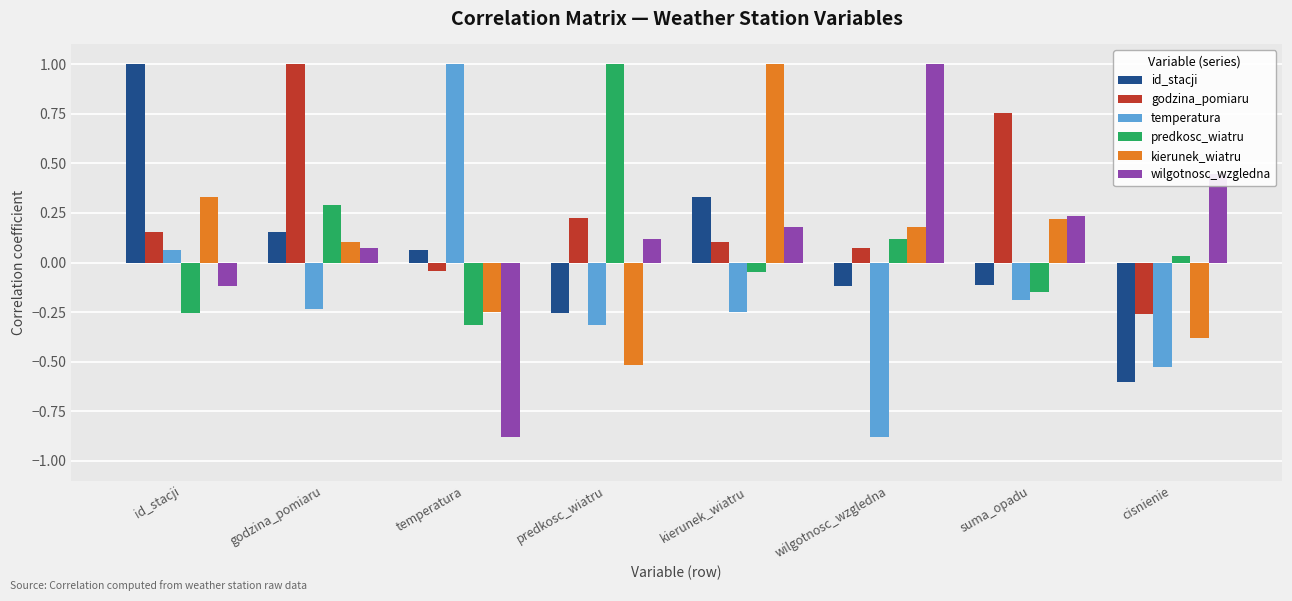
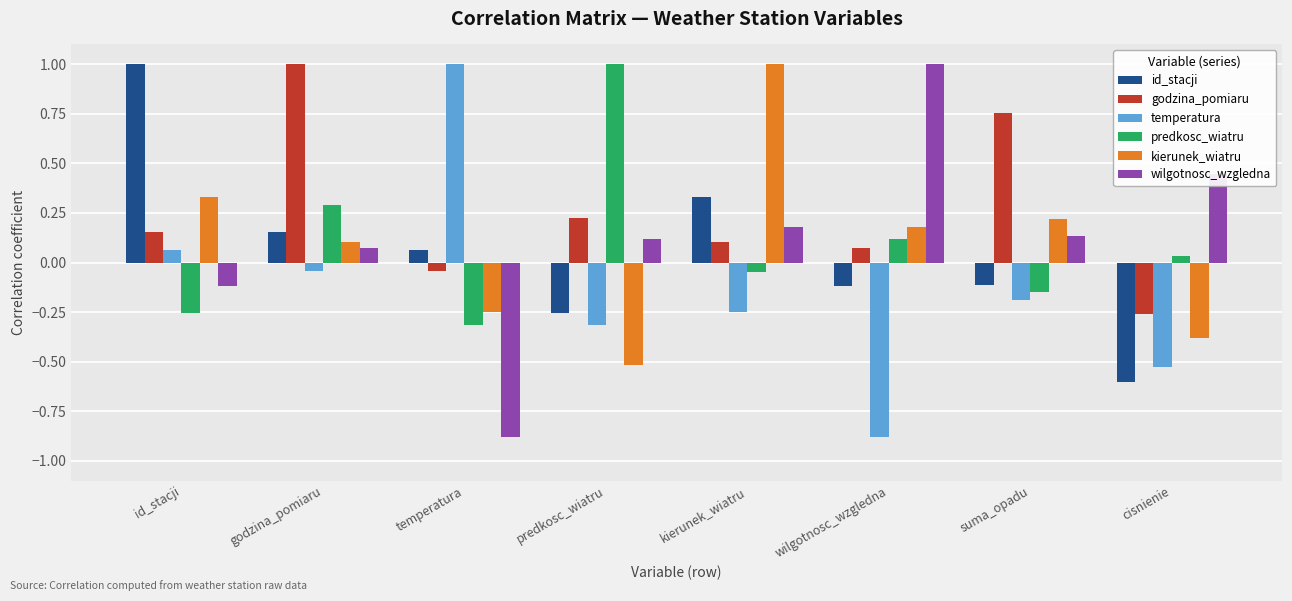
temperatura, godzina_pomiaru: -0.23 -> -0.04
wilgotnosc_wzgledna, suma_opadu: 0.23 -> 0.13
